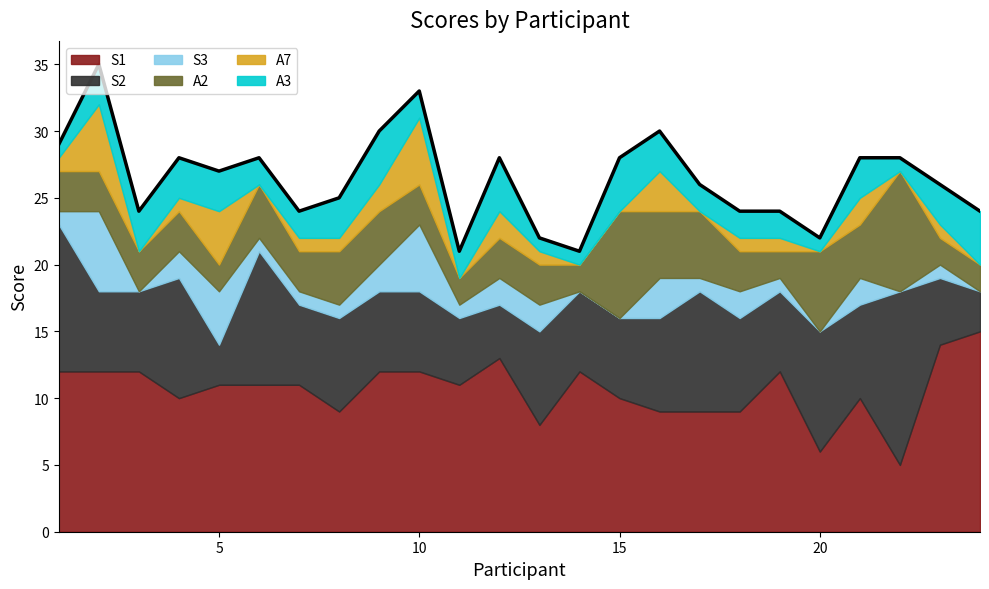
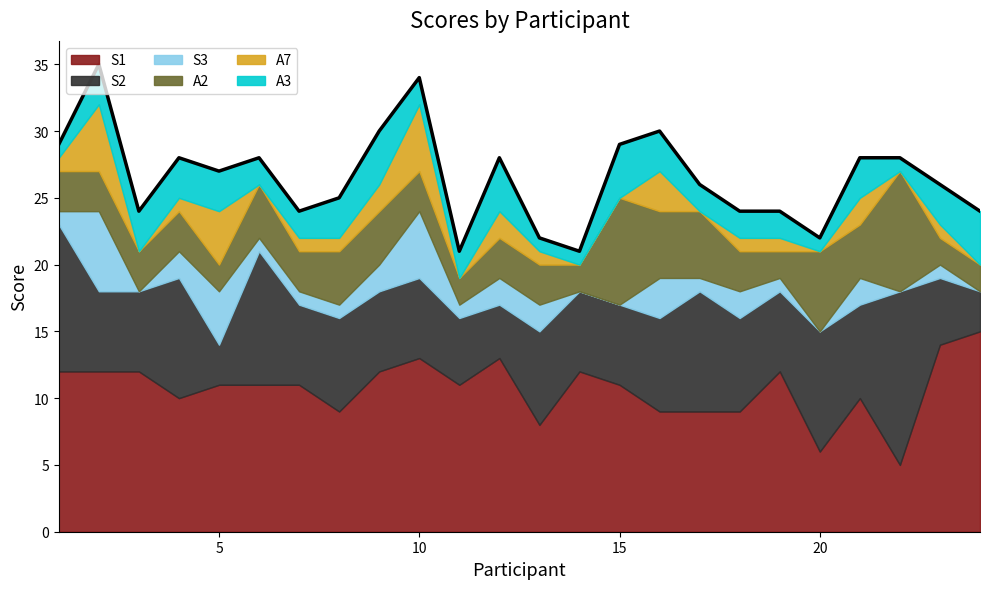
S1, 10: 12 -> 13
S1, 15: 10 -> 11
